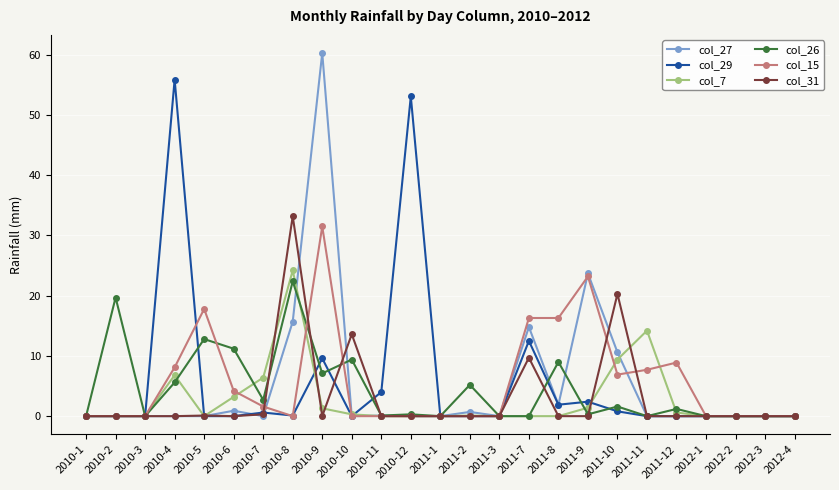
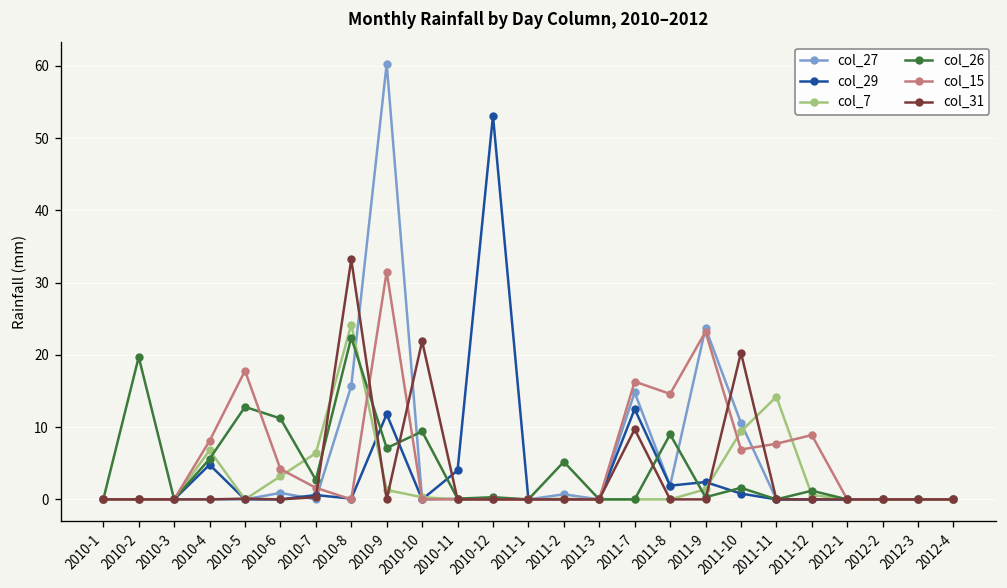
col_29, 2010-4: 56 -> 5
col_29, 2010-9: 10 -> 12
col_31, 2010-10: 14 -> 22
col_15, 2011-8: 16 -> 15
